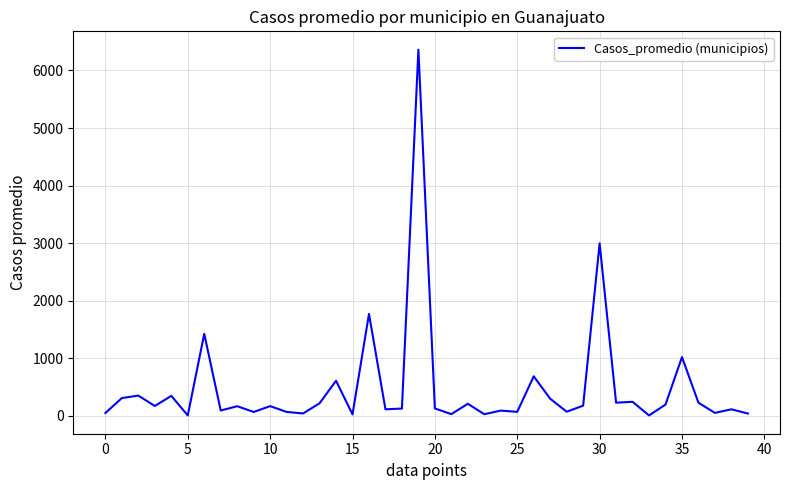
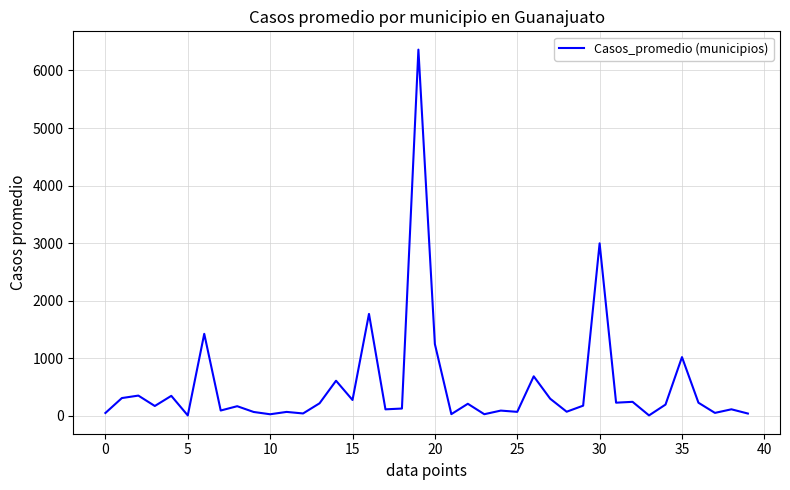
10: 200 -> 0
15: 0 -> 300
20: 100 -> 1200
